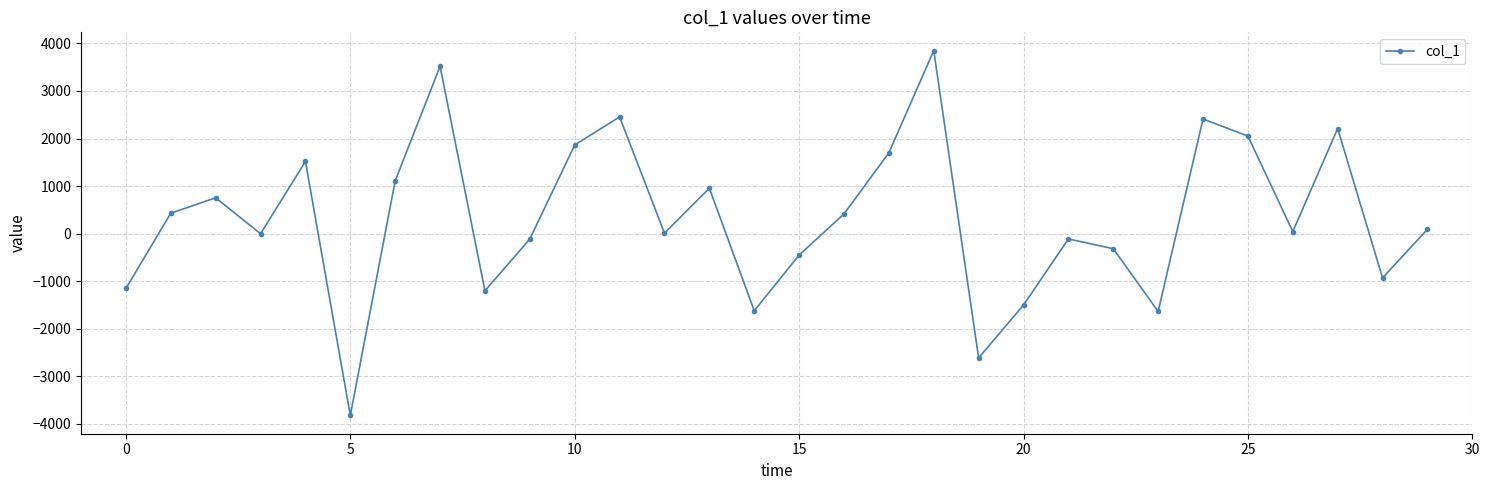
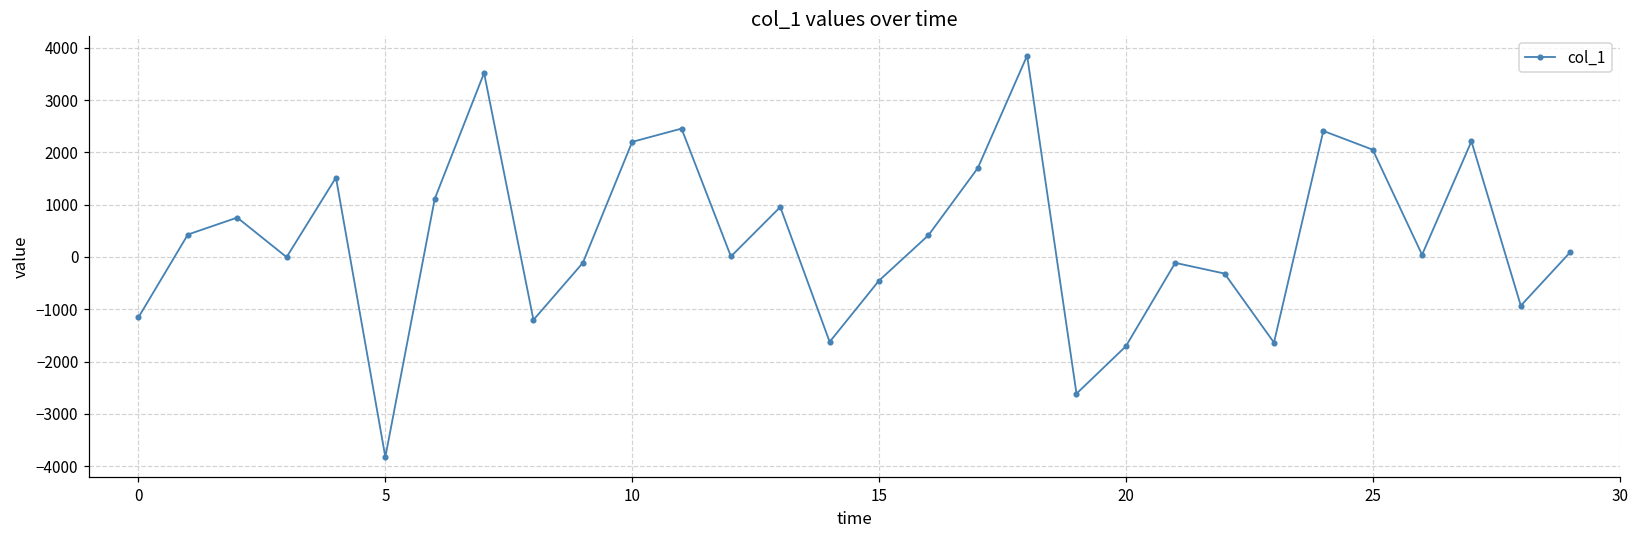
10: 1900 -> 2200
20: -1500 -> -1700
